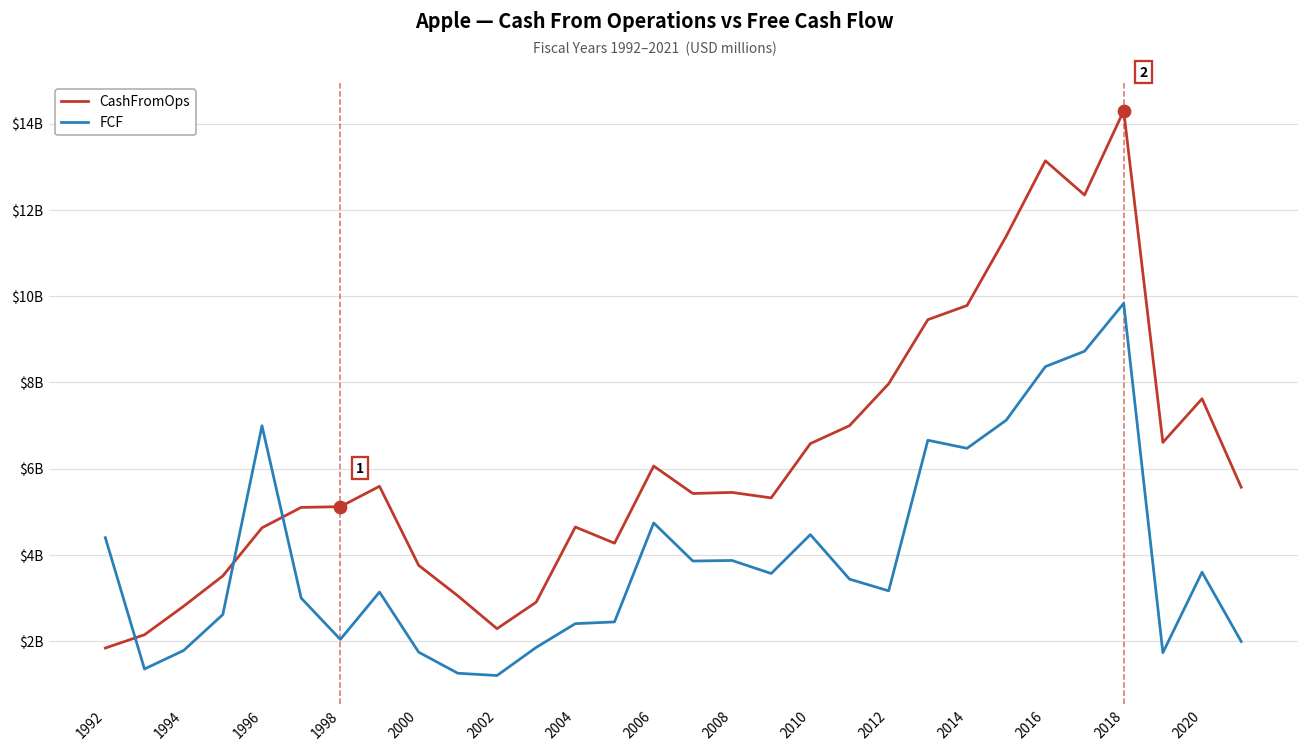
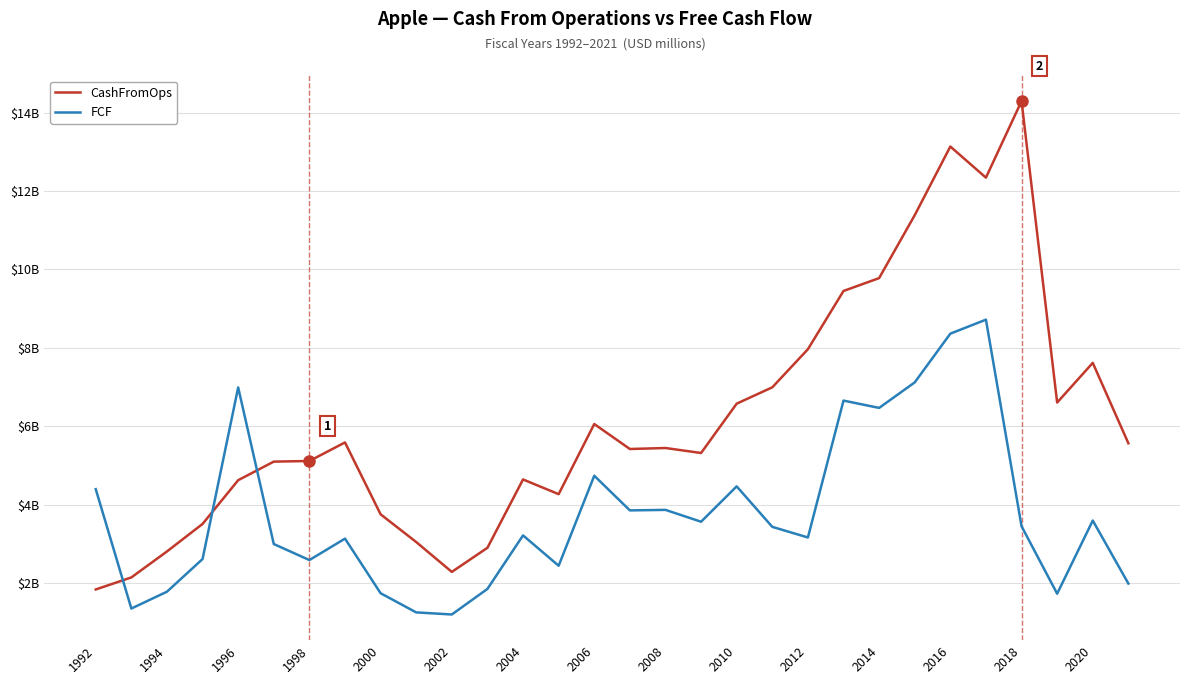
FCF, 1998: $2000000000 -> $2600000000
FCF, 2004: $2400000000 -> $3200000000
FCF, 2018: $9800000000 -> $3500000000
